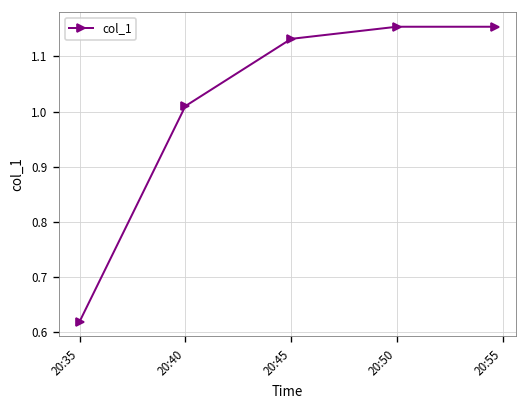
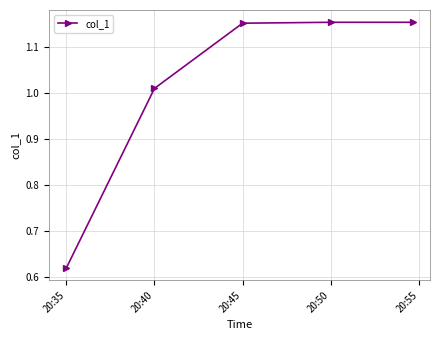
20:45: 1.13 -> 1.15
